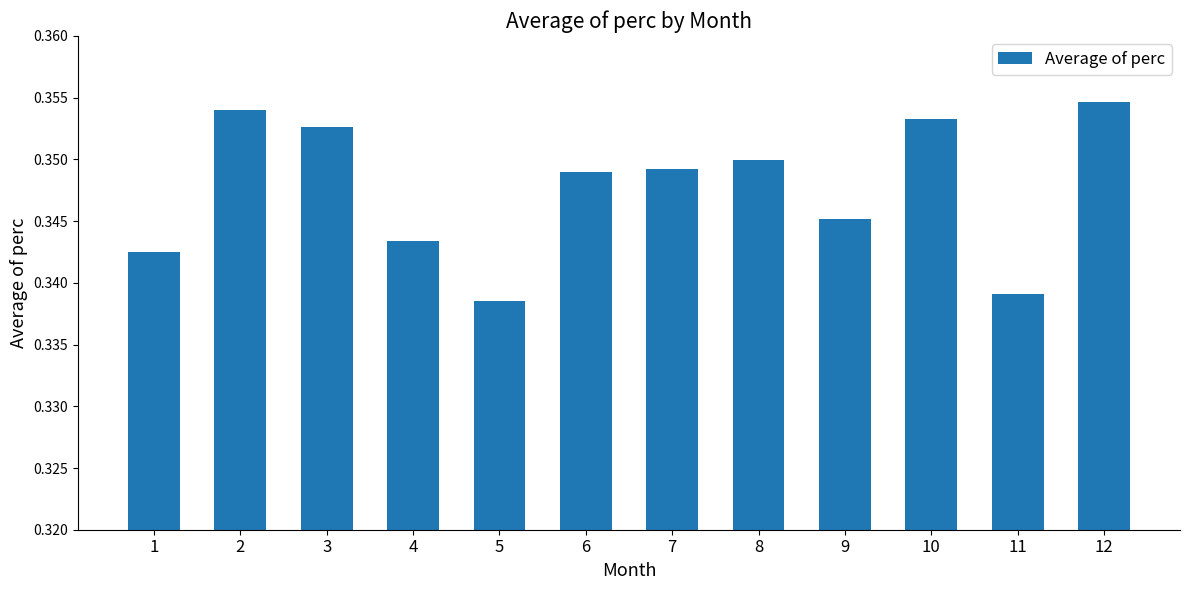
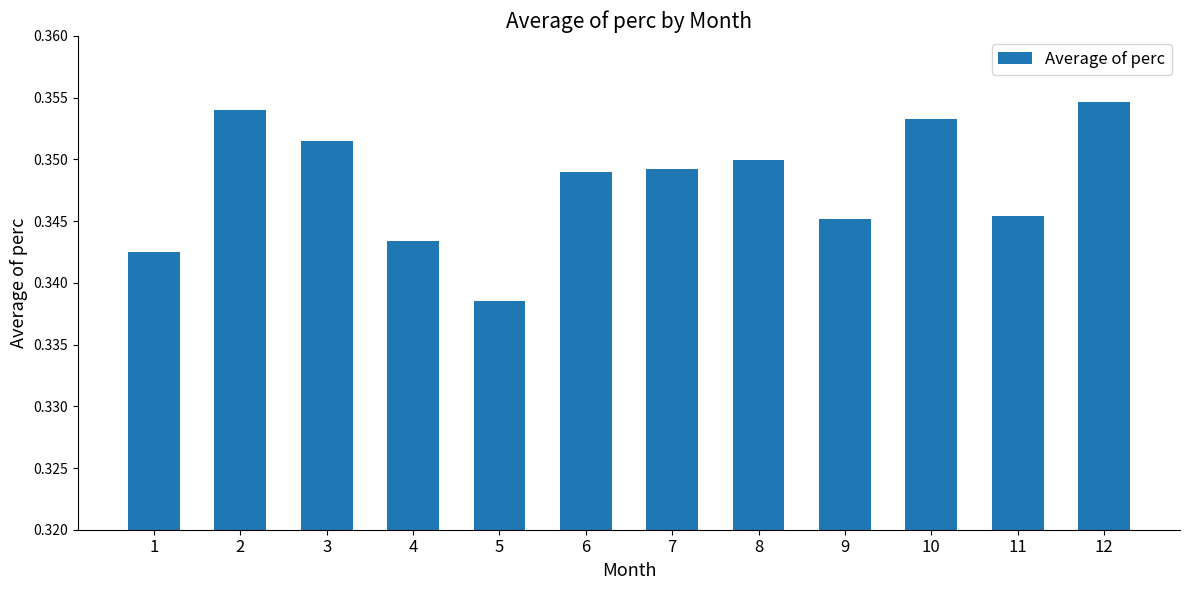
3: 0.3526 -> 0.3515
11: 0.3391 -> 0.3454
